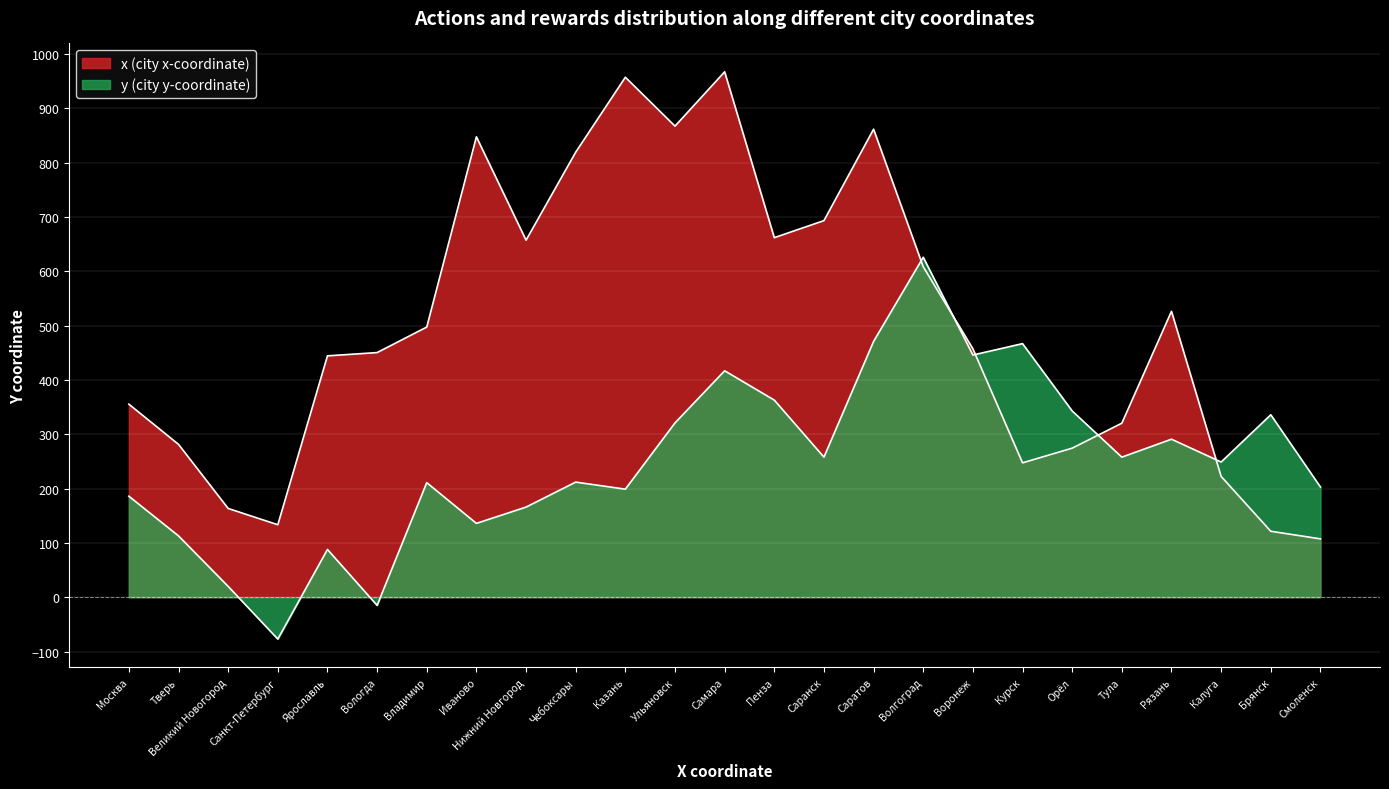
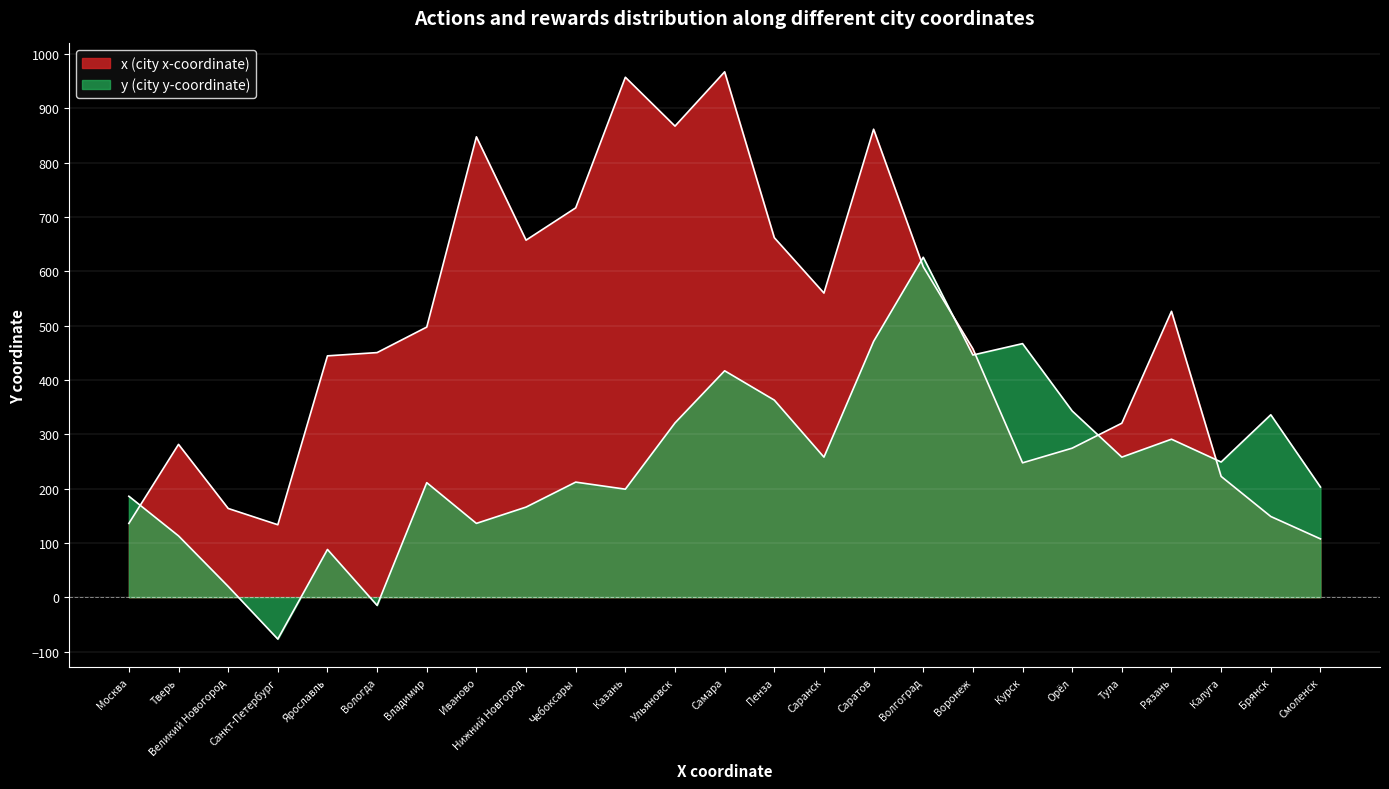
x (city x-coordinate), Москва: 360 -> 140
x (city x-coordinate), Чебоксары: 820 -> 720
x (city x-coordinate), Саранск: 690 -> 560
x (city x-coordinate), Брянск: 120 -> 150
